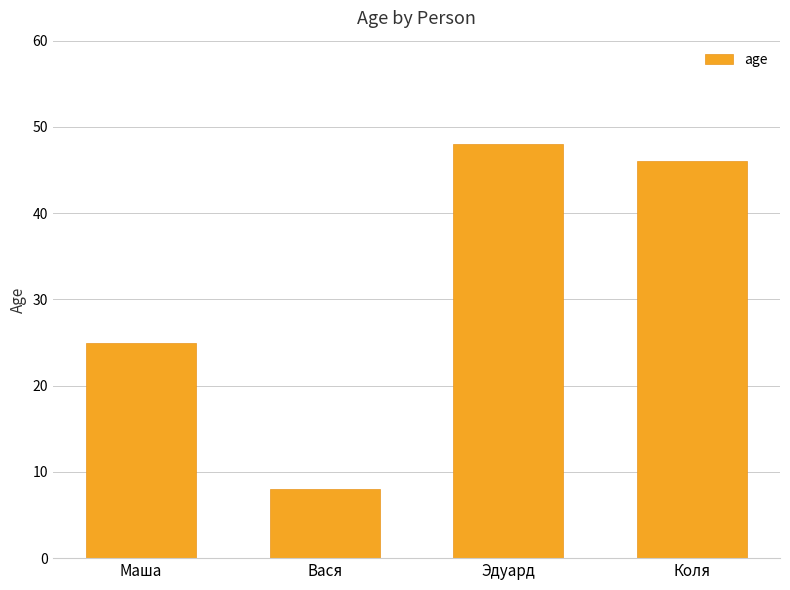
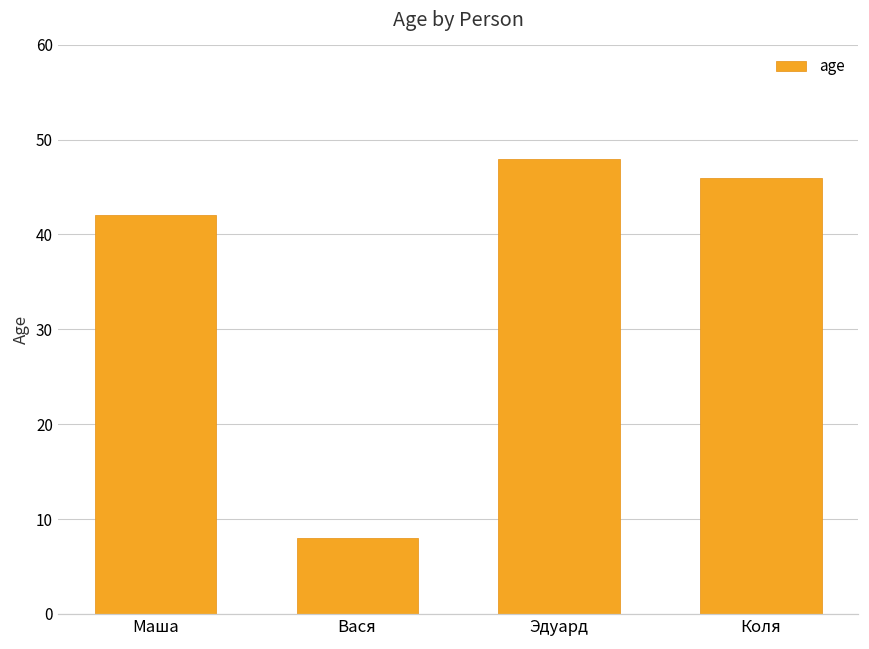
Маша: 25 -> 42
